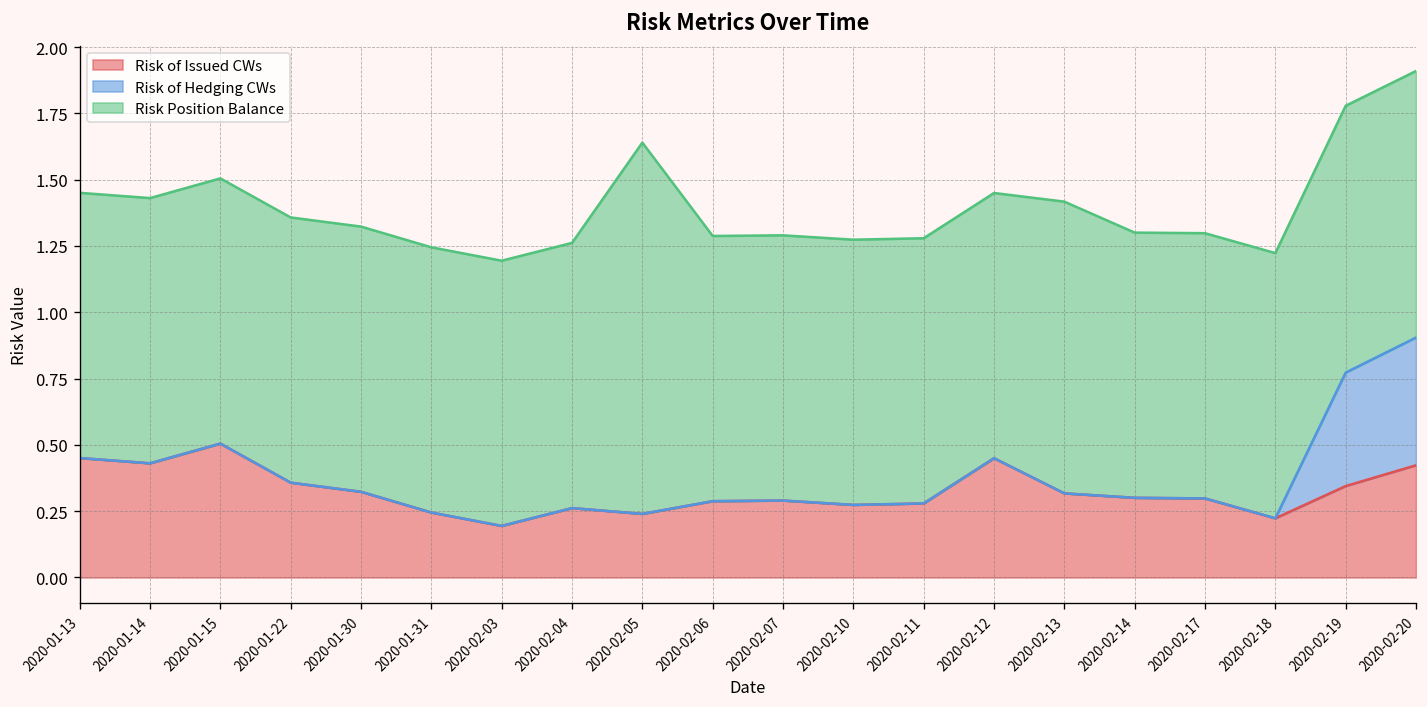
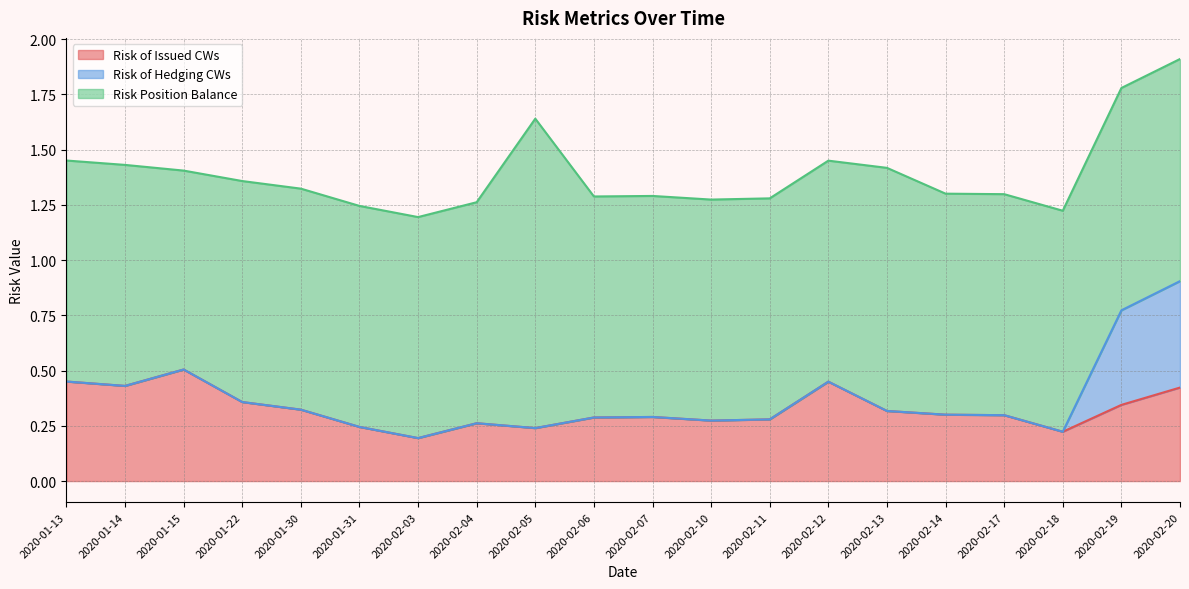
Risk Position Balance, 2020-01-15: 1.0 -> 0.9
